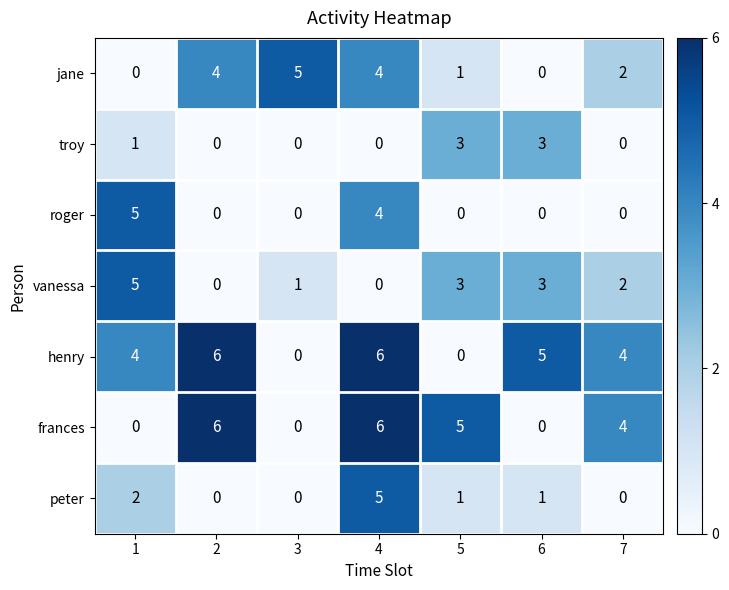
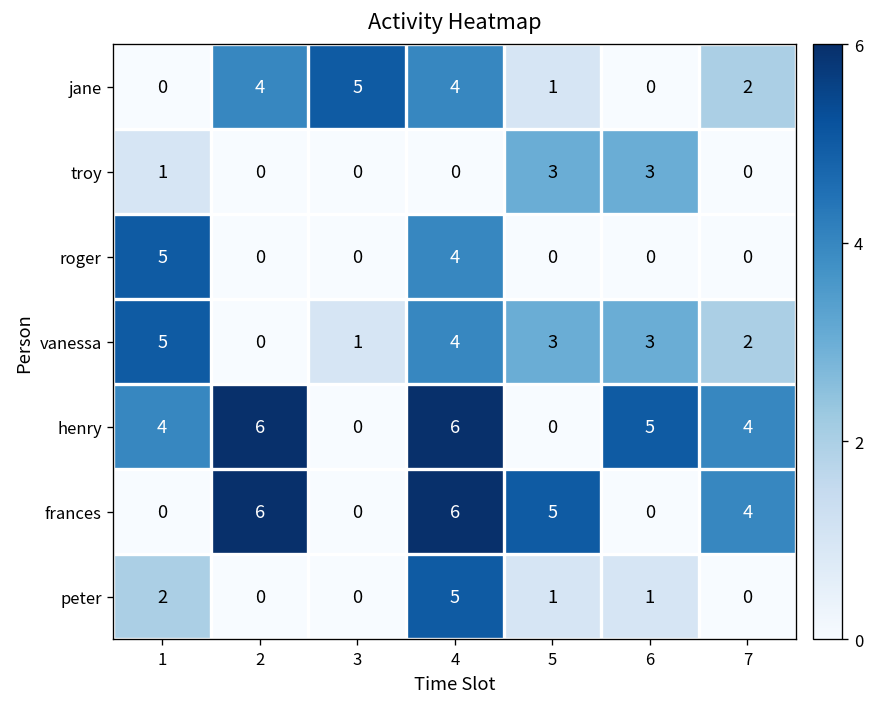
vanessa, 4: 0 -> 4
